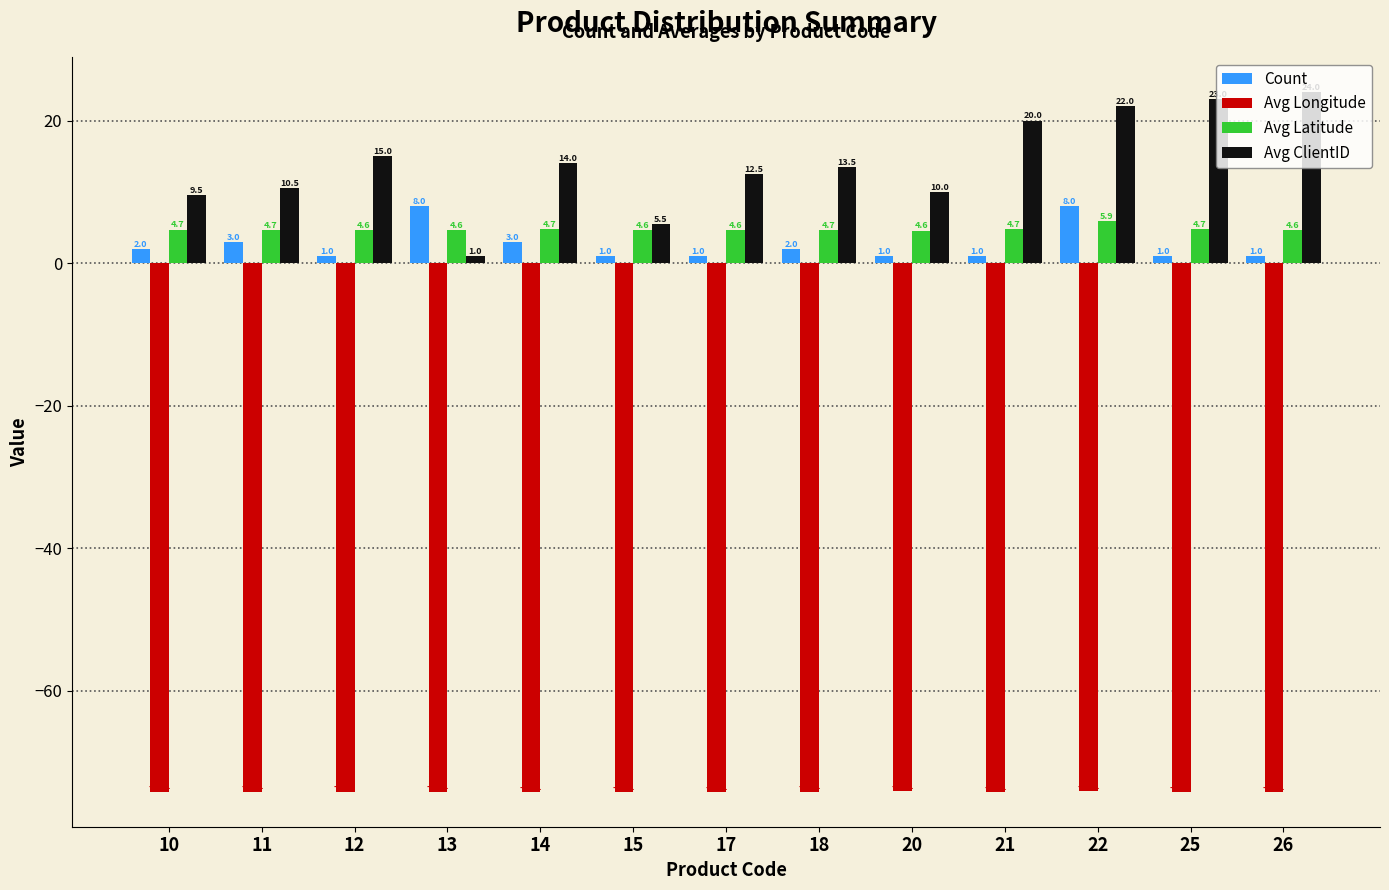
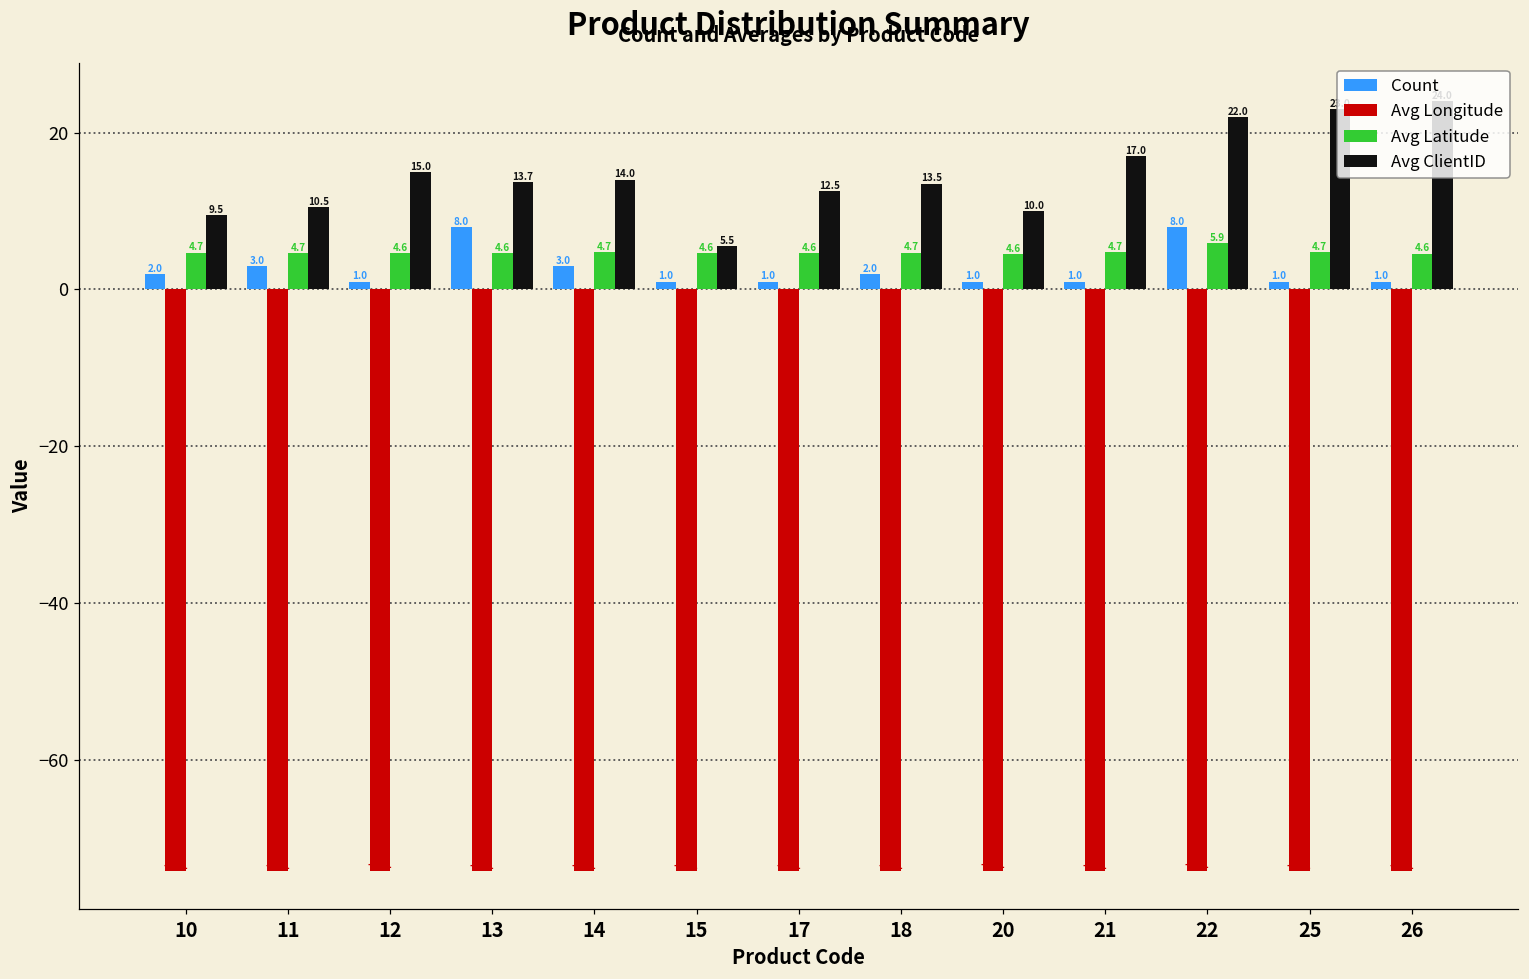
Avg ClientID, 13: 1.0 -> 13.7
Avg ClientID, 21: 20.0 -> 17.0
